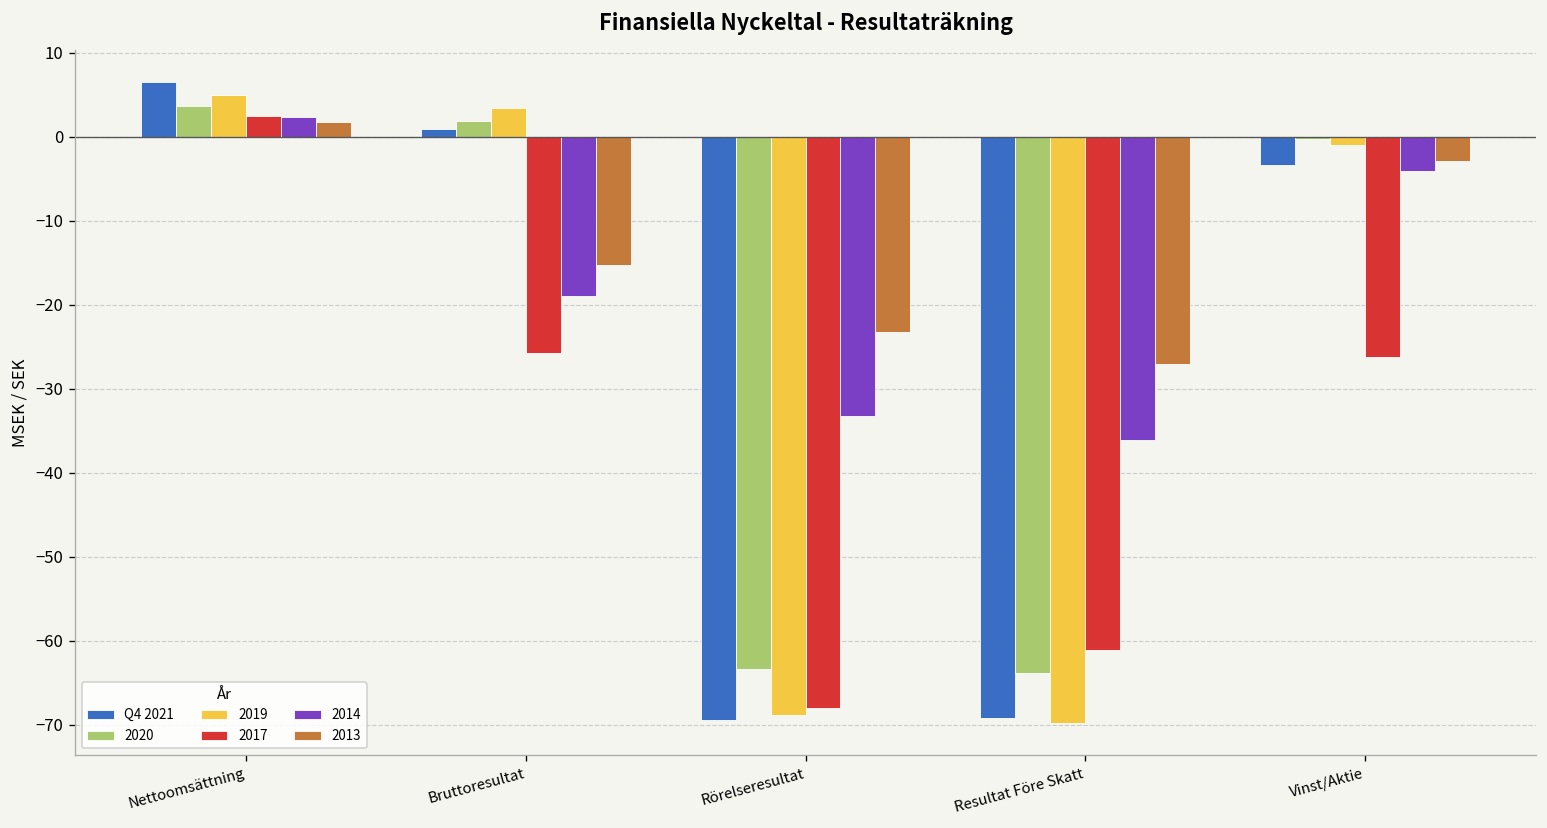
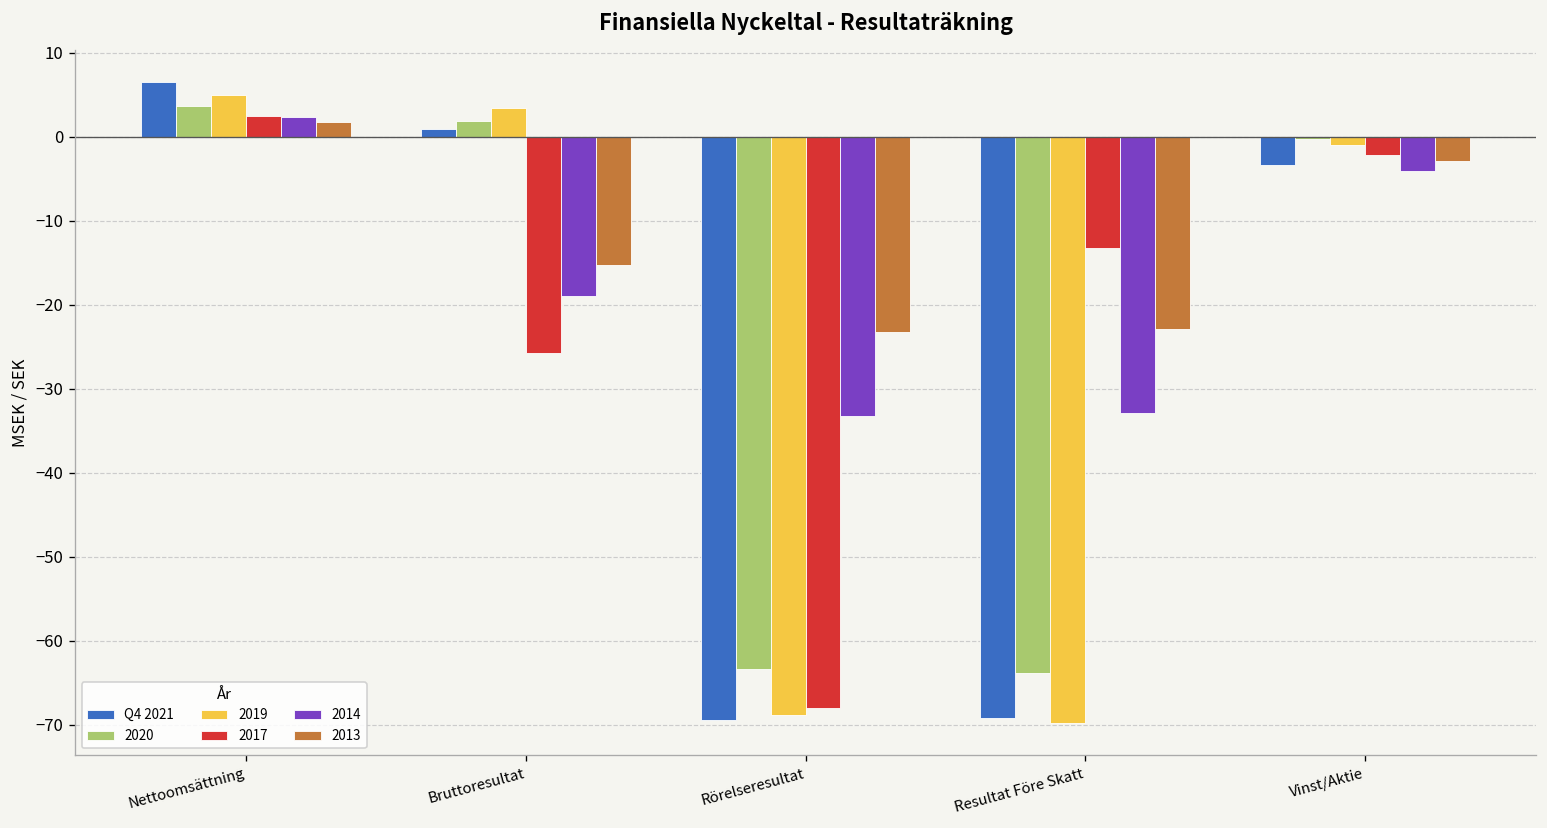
2017, Resultat Före Skatt: -61 -> -13
2014, Resultat Före Skatt: -36 -> -33
2013, Resultat Före Skatt: -27 -> -23
2017, Vinst/Aktie: -26 -> -2
